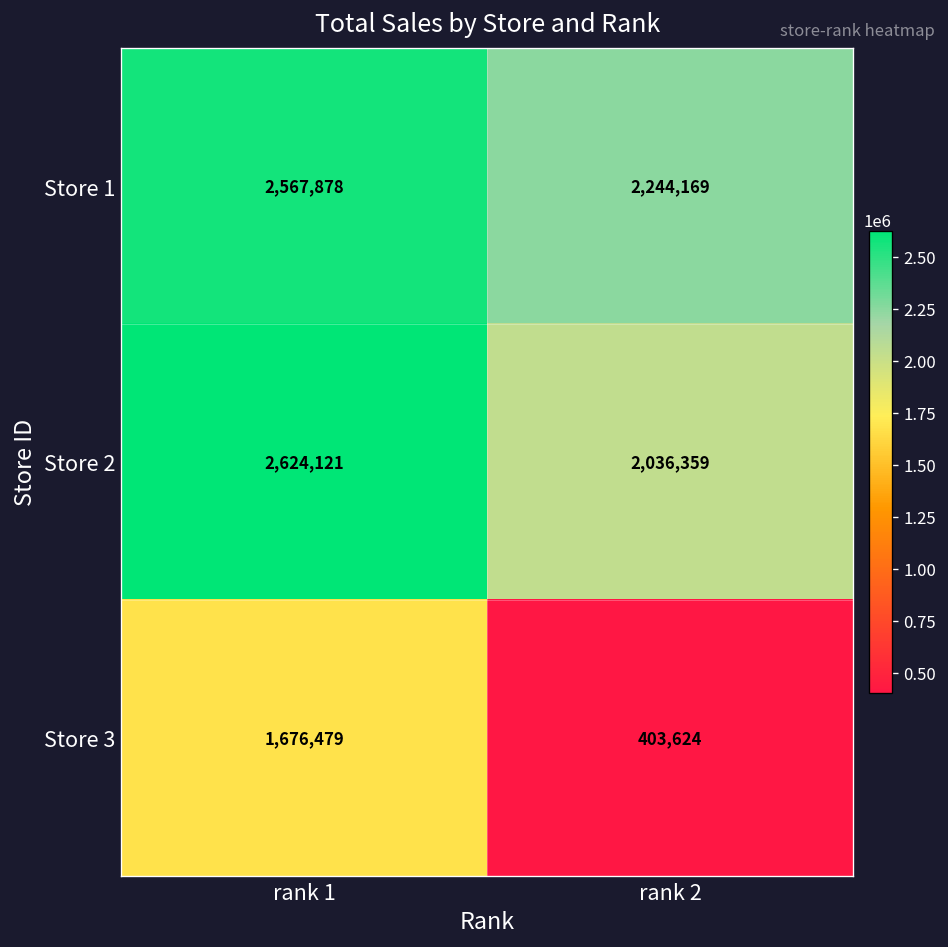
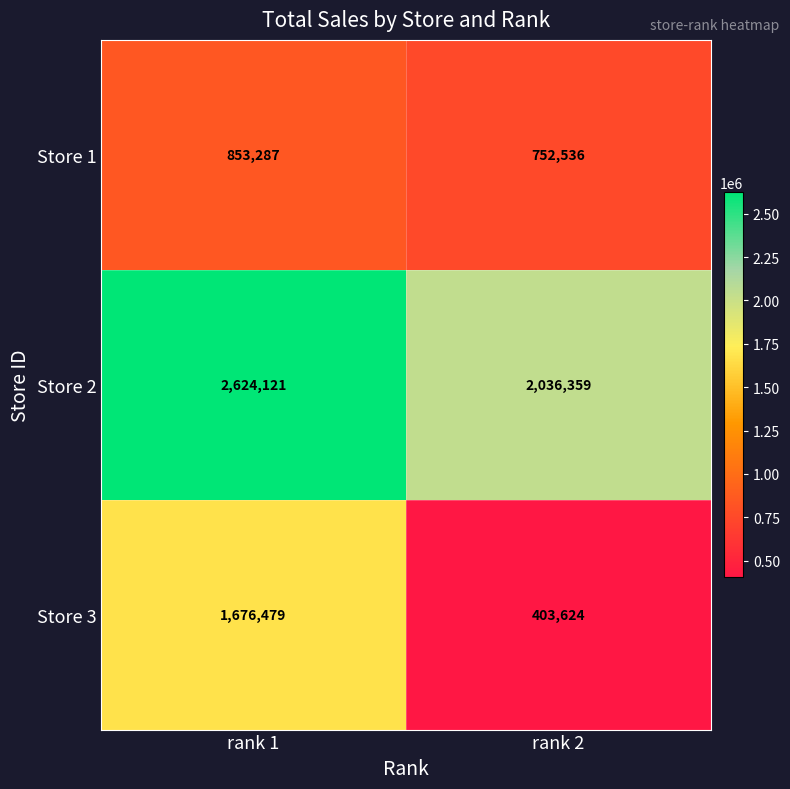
Store 1, rank 1: 2,567,878 -> 853,287
Store 1, rank 2: 2,244,169 -> 752,536
